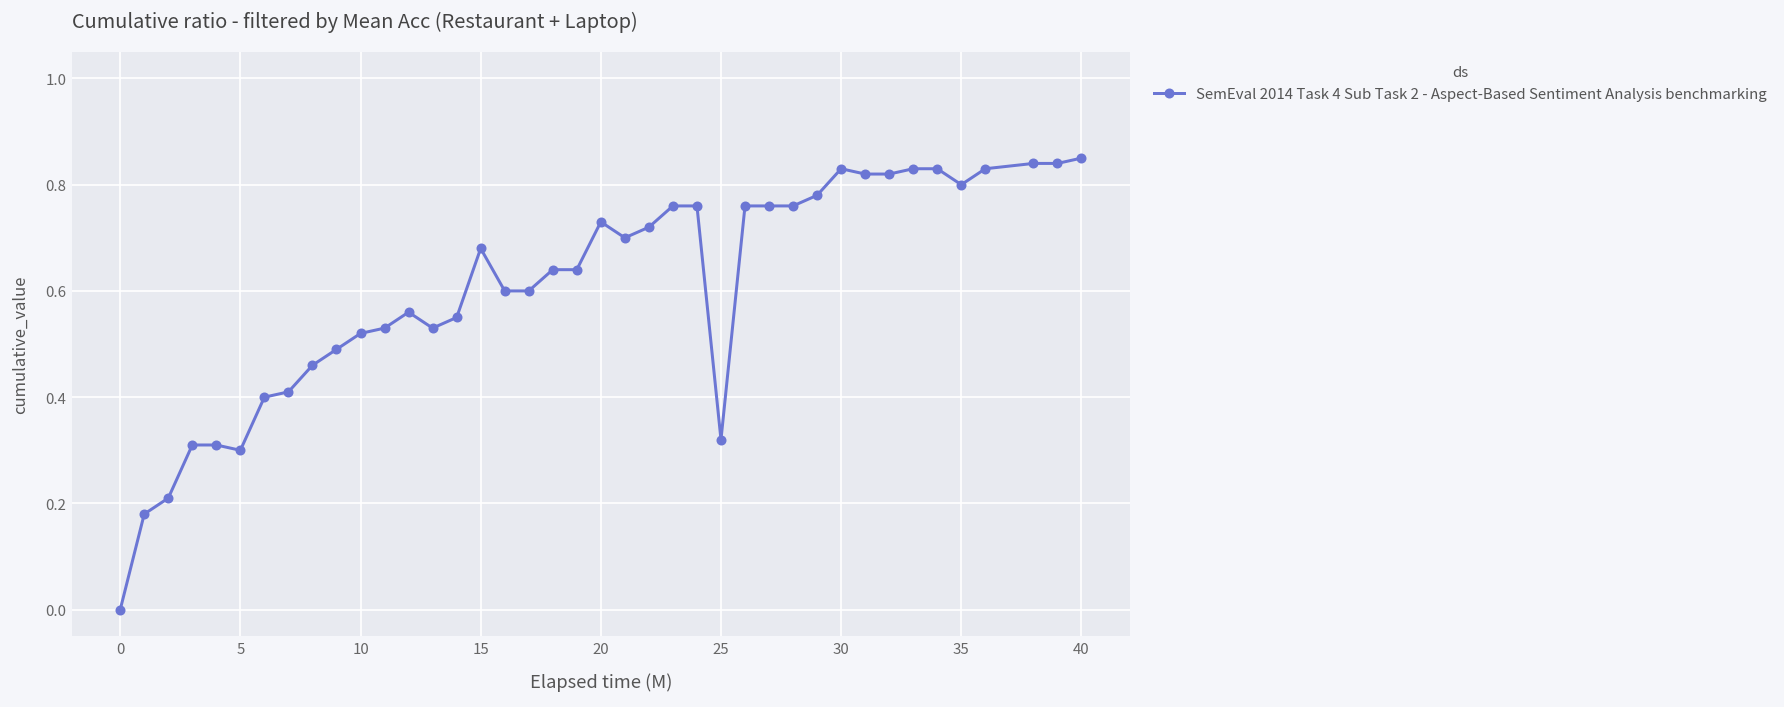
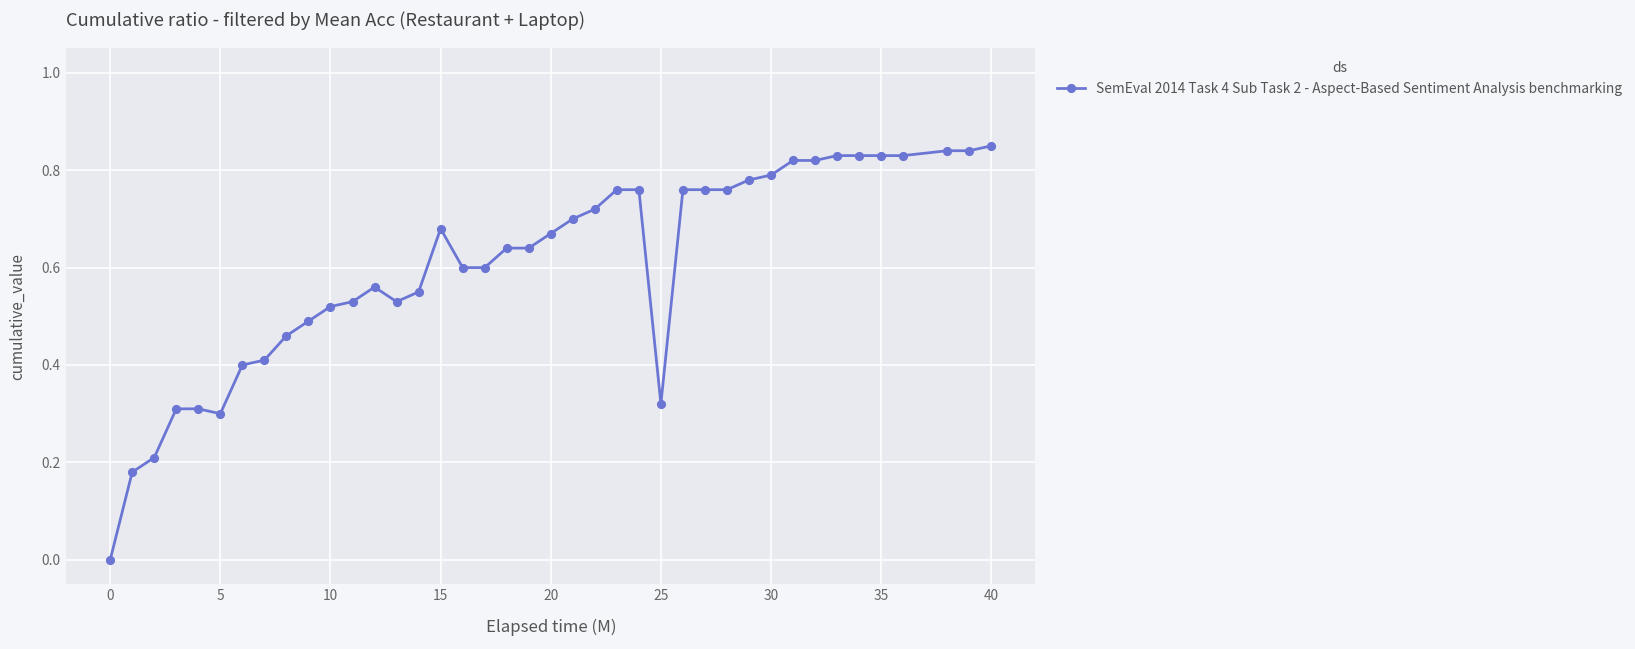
20: 0.73 -> 0.67
30: 0.83 -> 0.79
35: 0.80 -> 0.83
